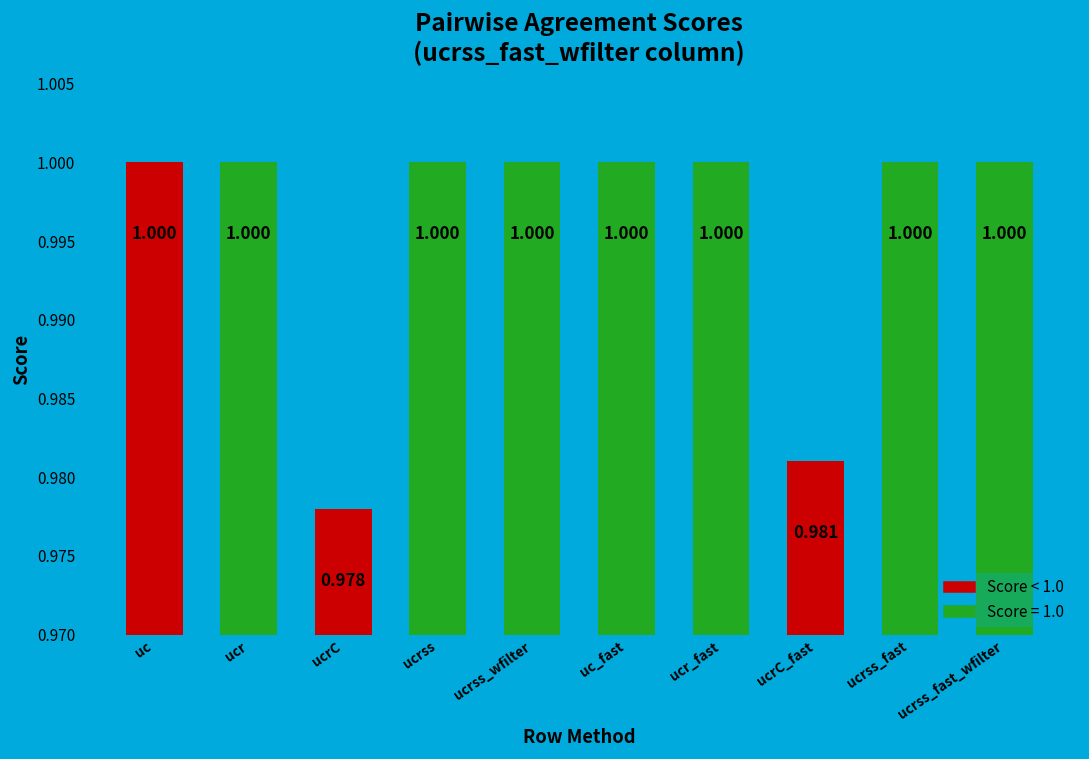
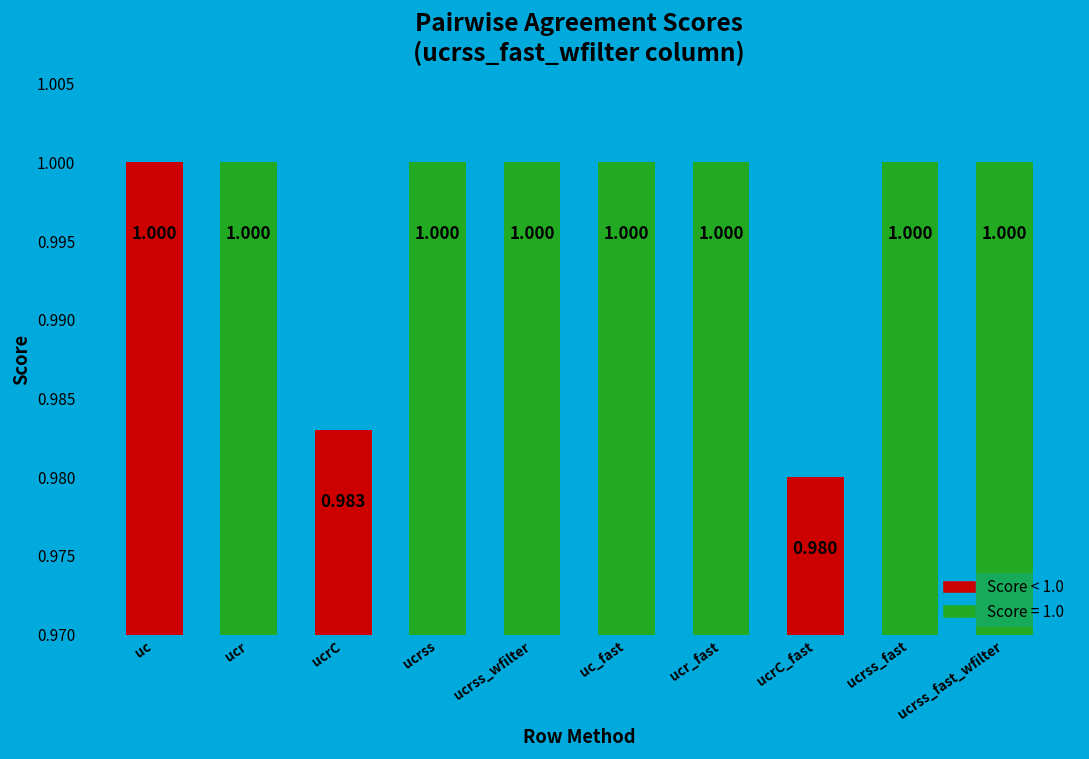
ucrC: 0.978 -> 0.983
ucrC_fast: 0.981 -> 0.980
